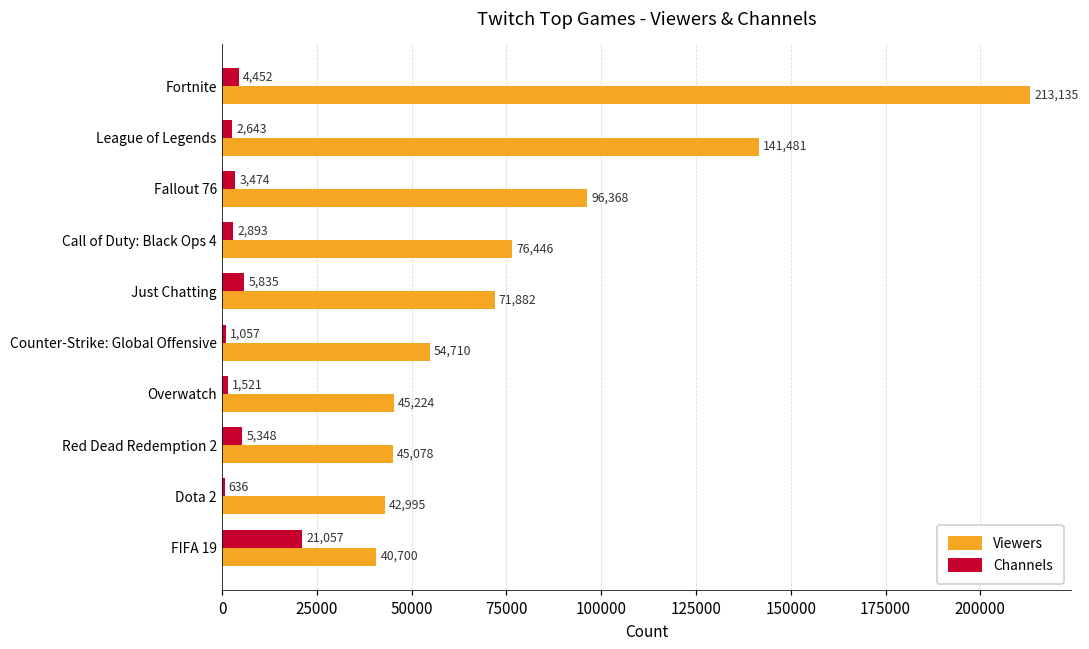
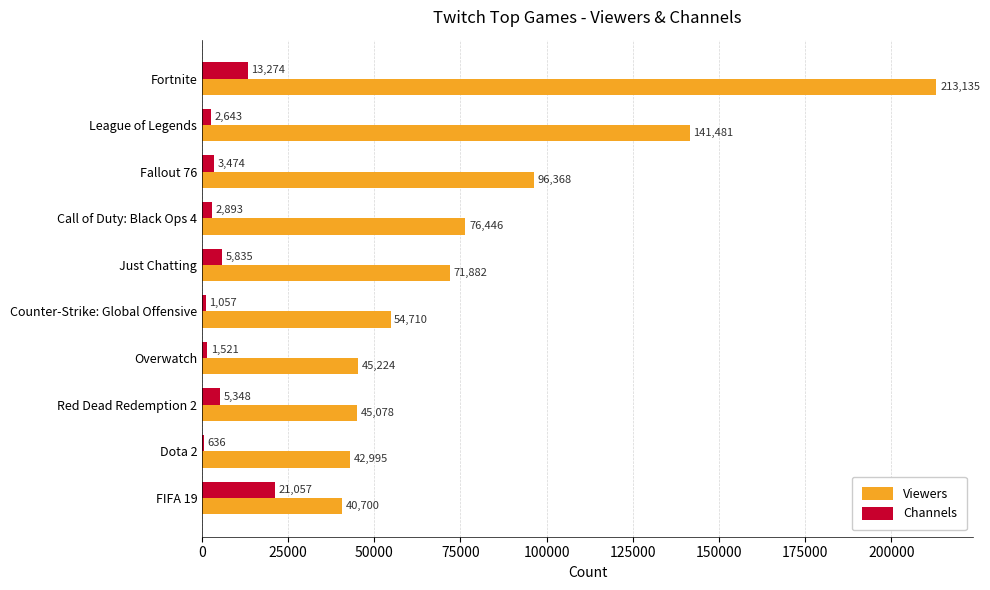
Channels, Fortnite: 4,452 -> 13,274
